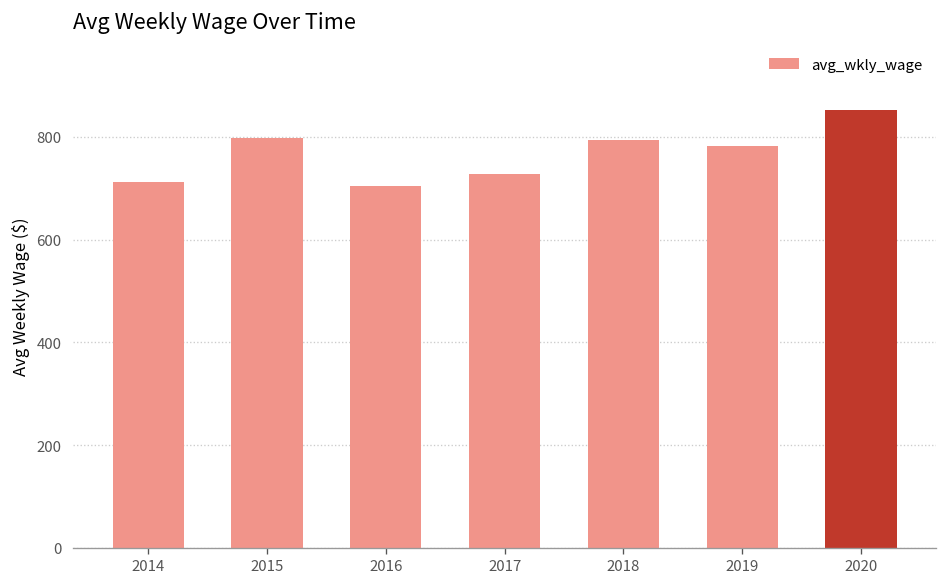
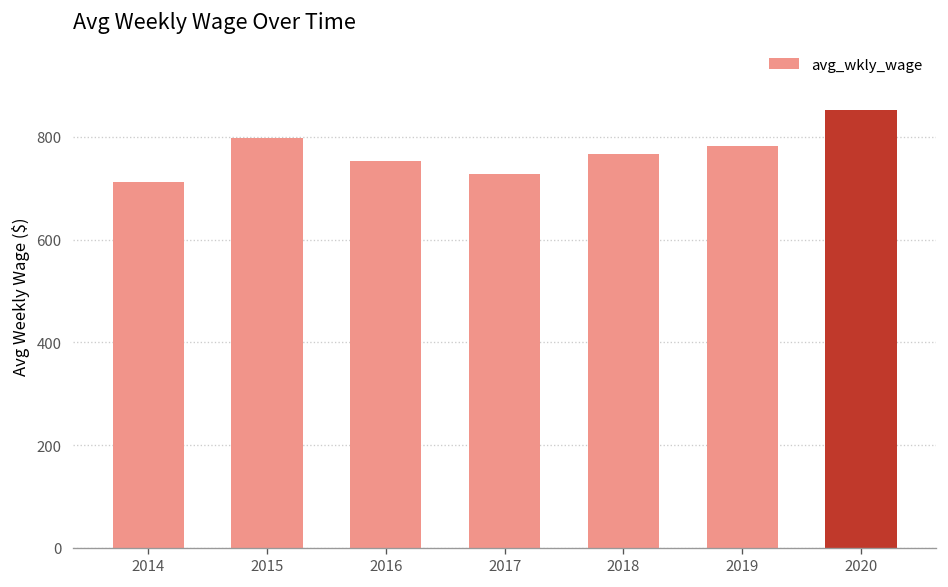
2016: 700 -> 750
2018: 790 -> 770
